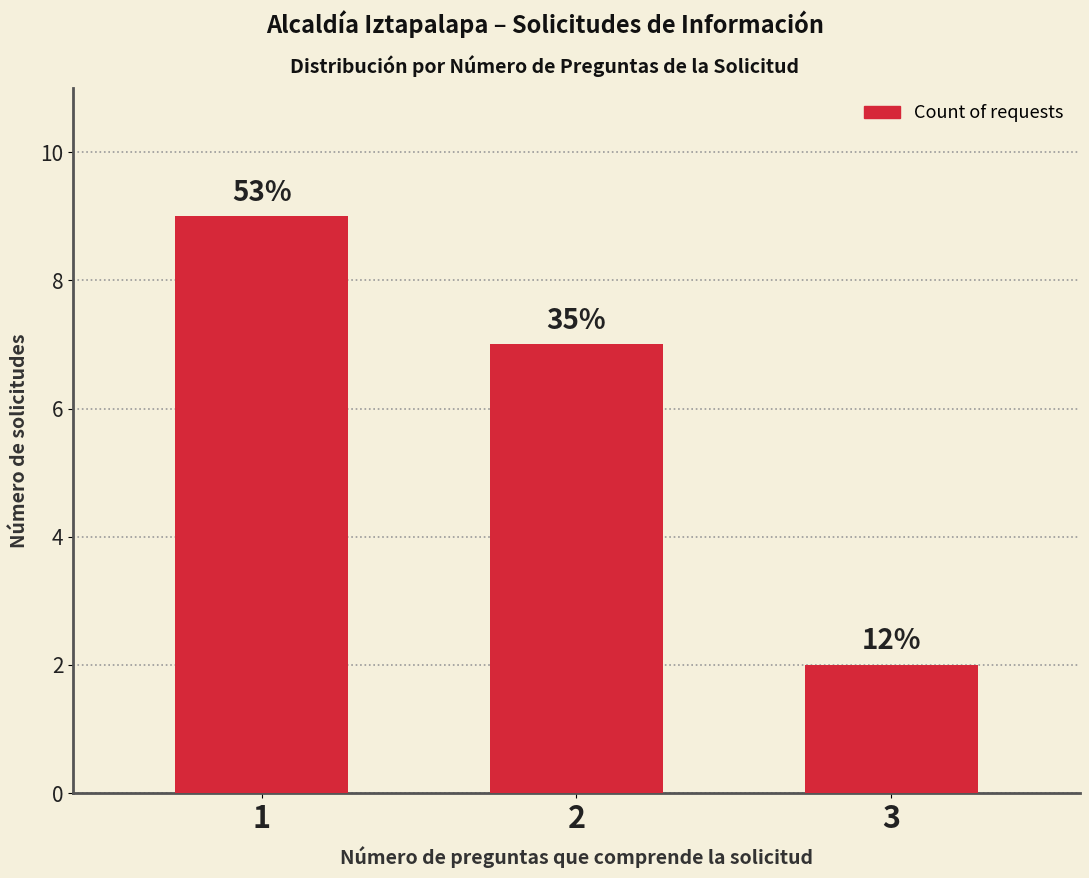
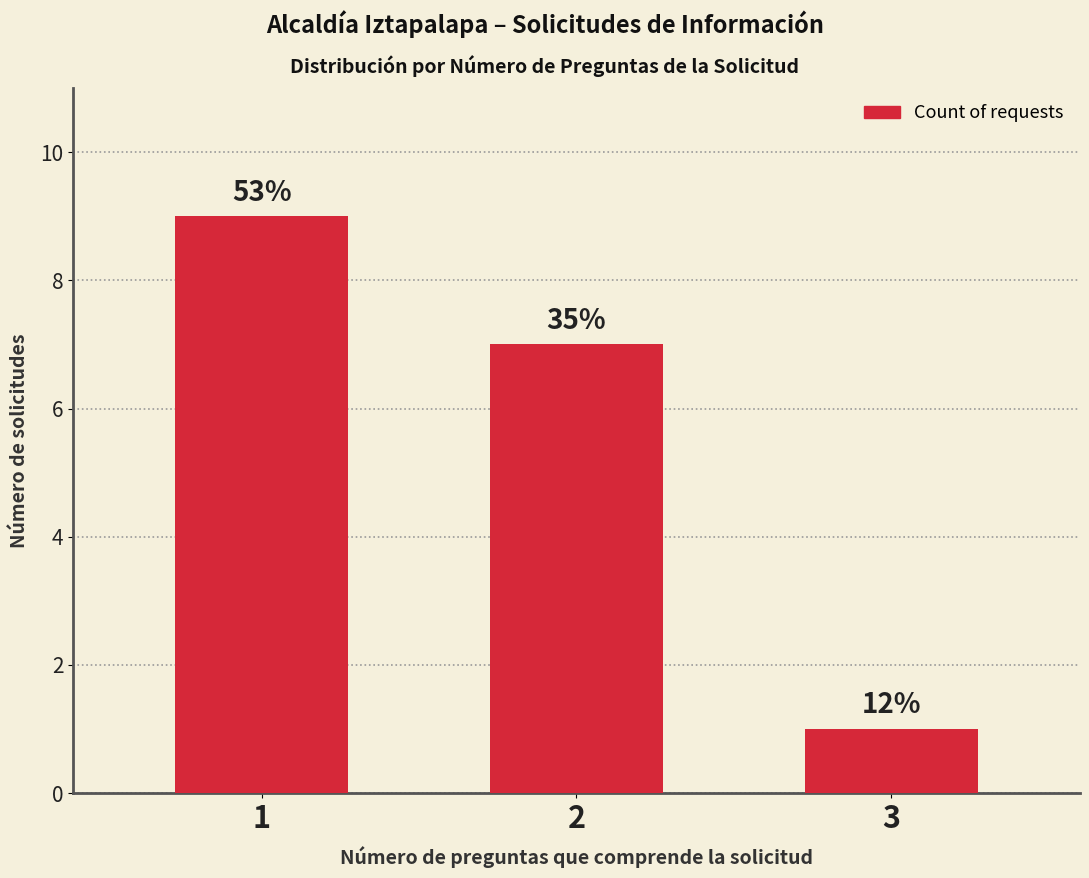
3: 2 -> 1
